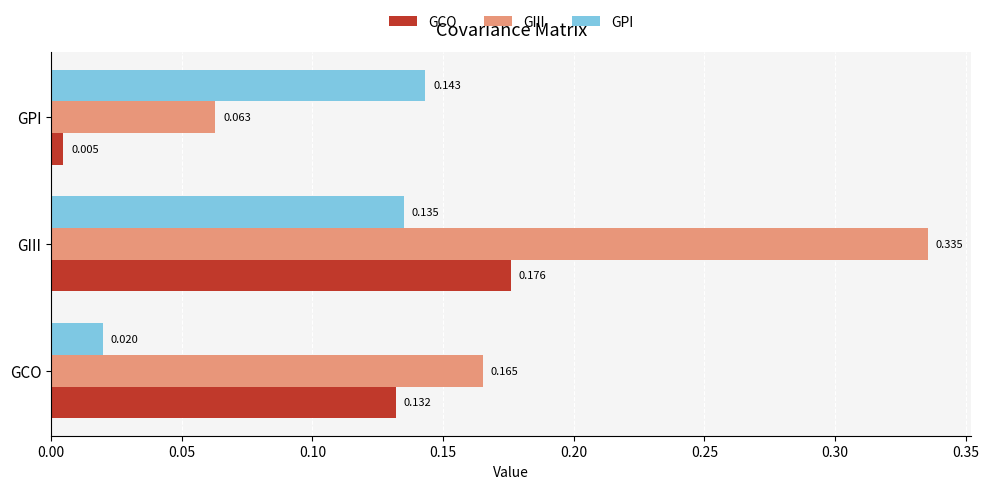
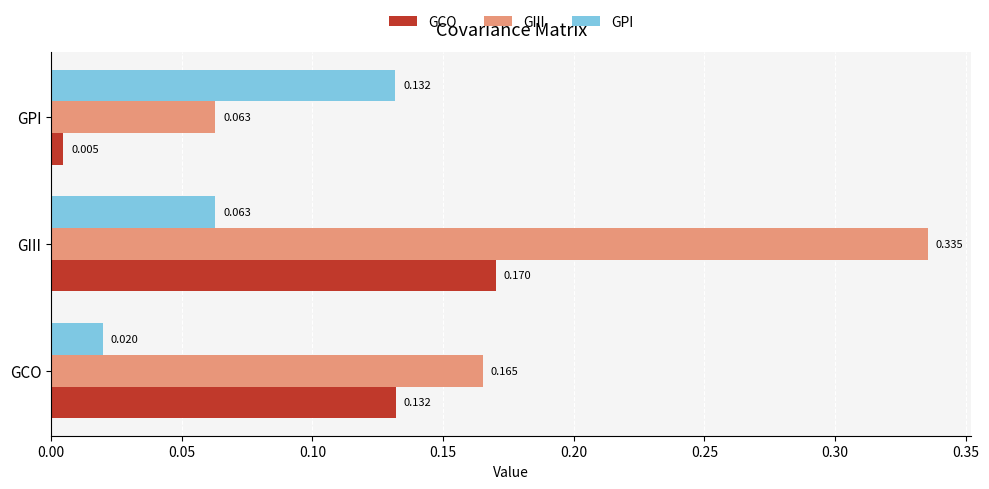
GPI, GPI: 0.143 -> 0.132
GPI, GIII: 0.135 -> 0.063
GCO, GIII: 0.176 -> 0.170
